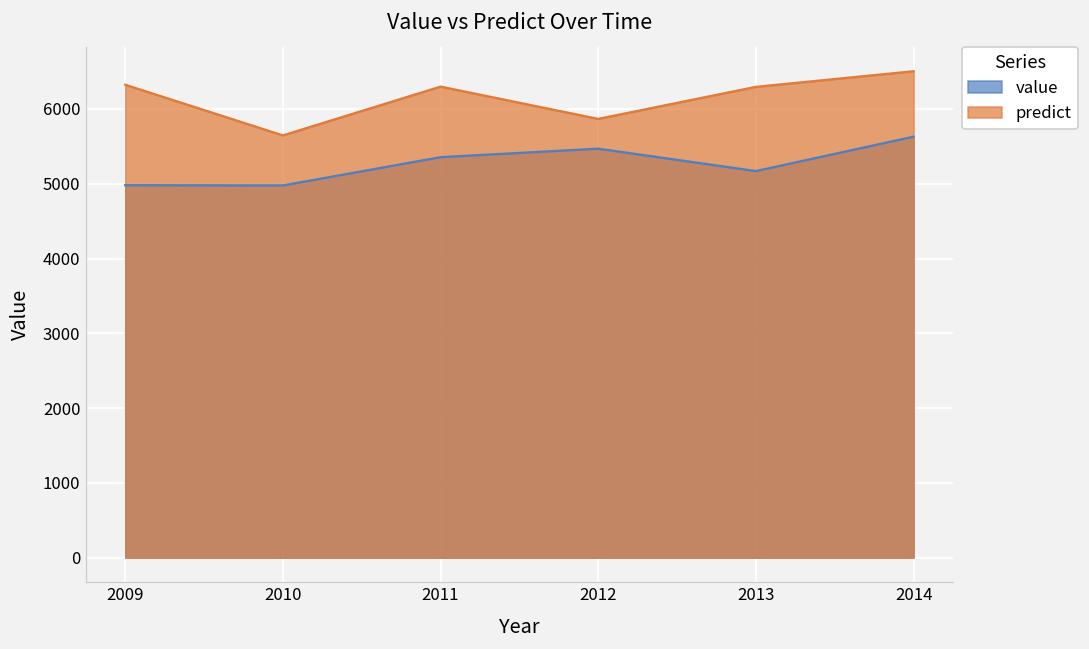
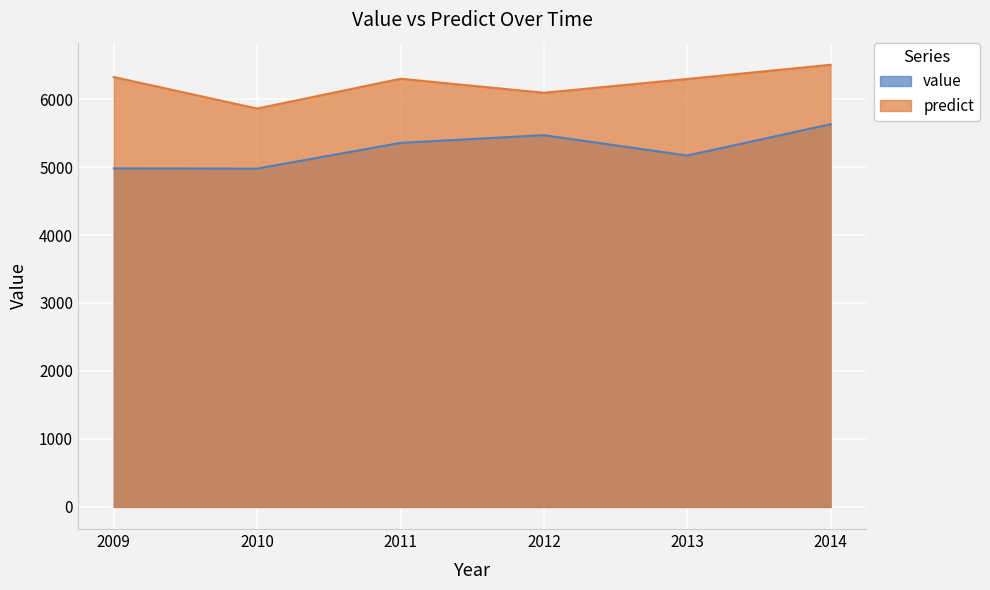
predict, 2010: 5600 -> 5900
predict, 2012: 5900 -> 6100
